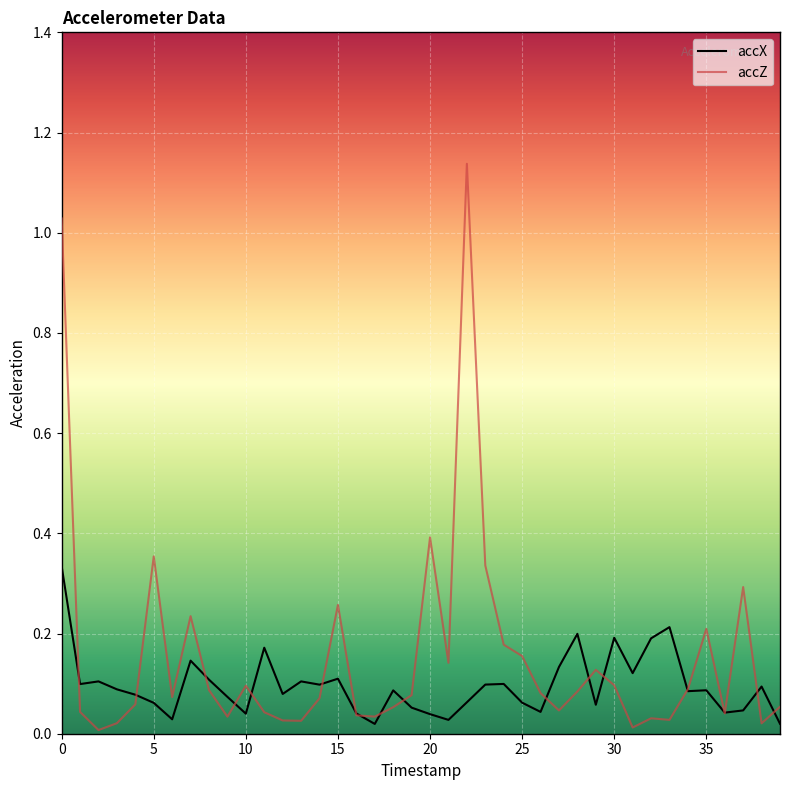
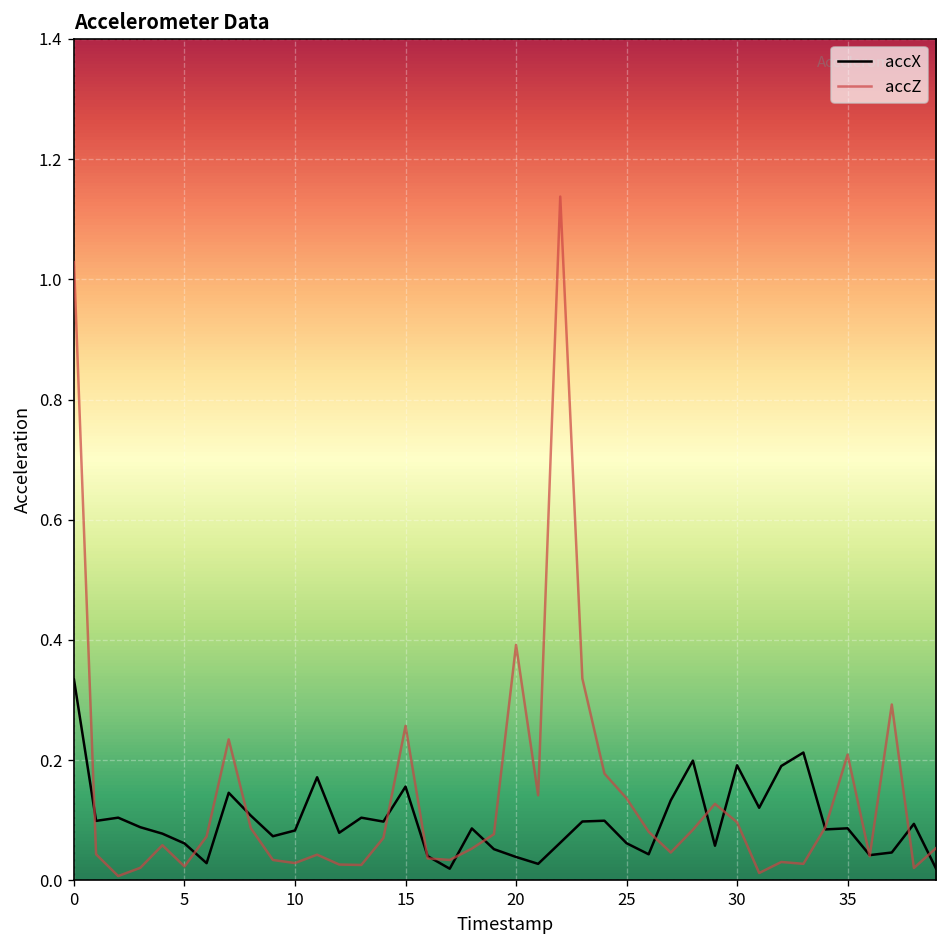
accZ, 5: 0.35 -> 0.02
accX, 10: 0.04 -> 0.08
accZ, 10: 0.10 -> 0.03
accX, 15: 0.11 -> 0.16
accZ, 25: 0.16 -> 0.14
